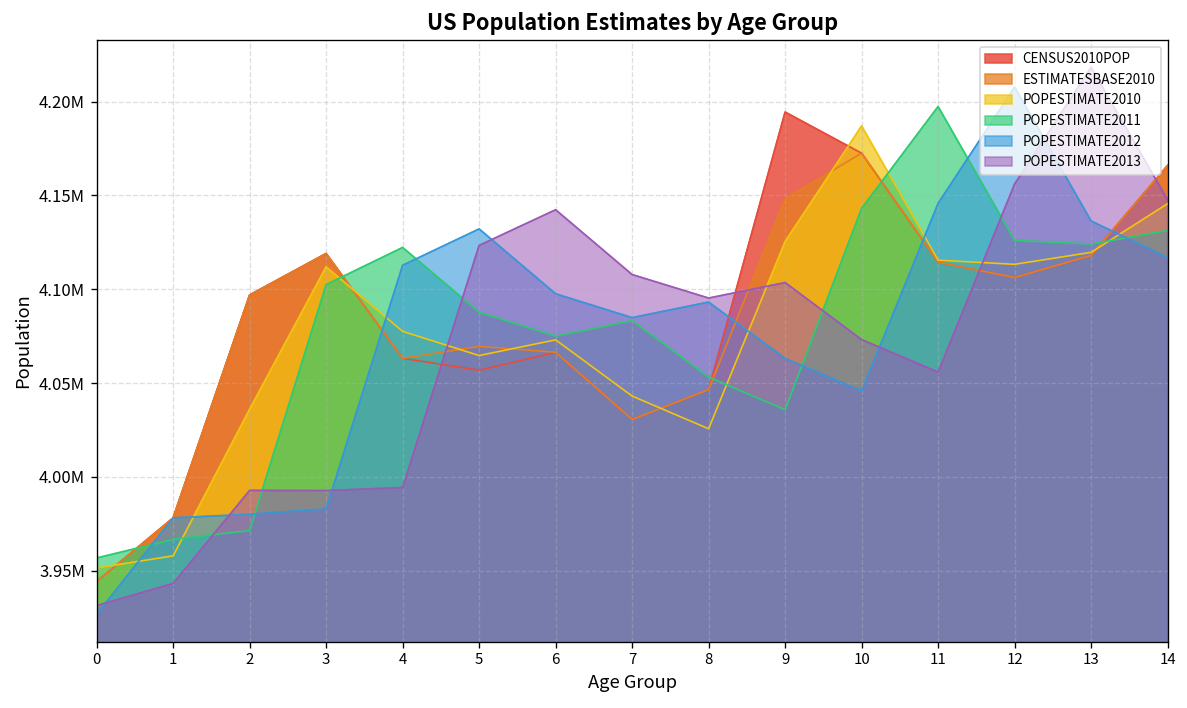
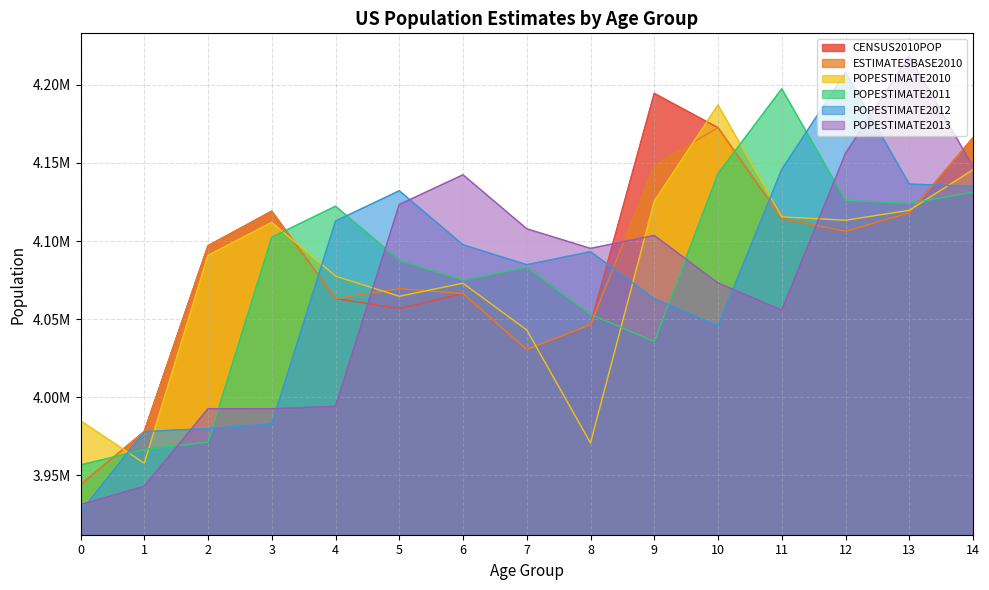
POPESTIMATE2010, 0: 3951000 -> 3985000
POPESTIMATE2010, 2: 4036000 -> 4091000
POPESTIMATE2010, 8: 4026000 -> 3971000
POPESTIMATE2012, 14: 4117000 -> 4135000
